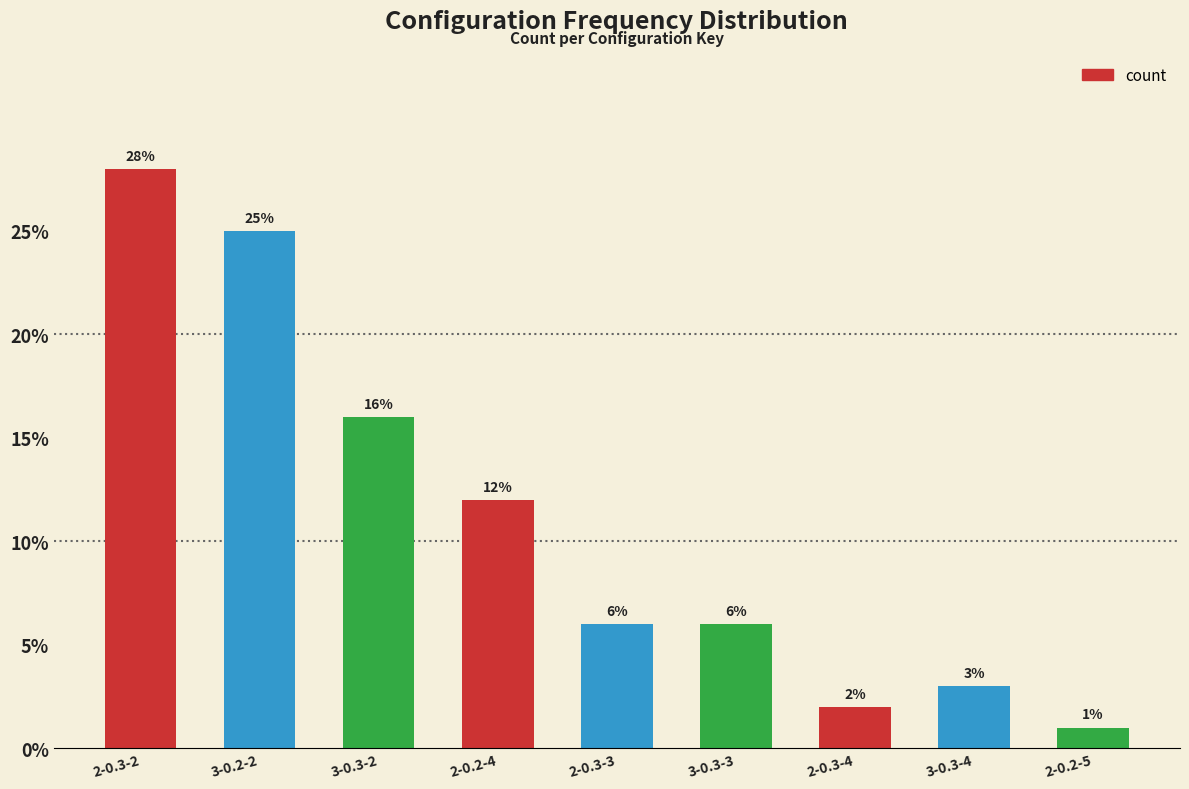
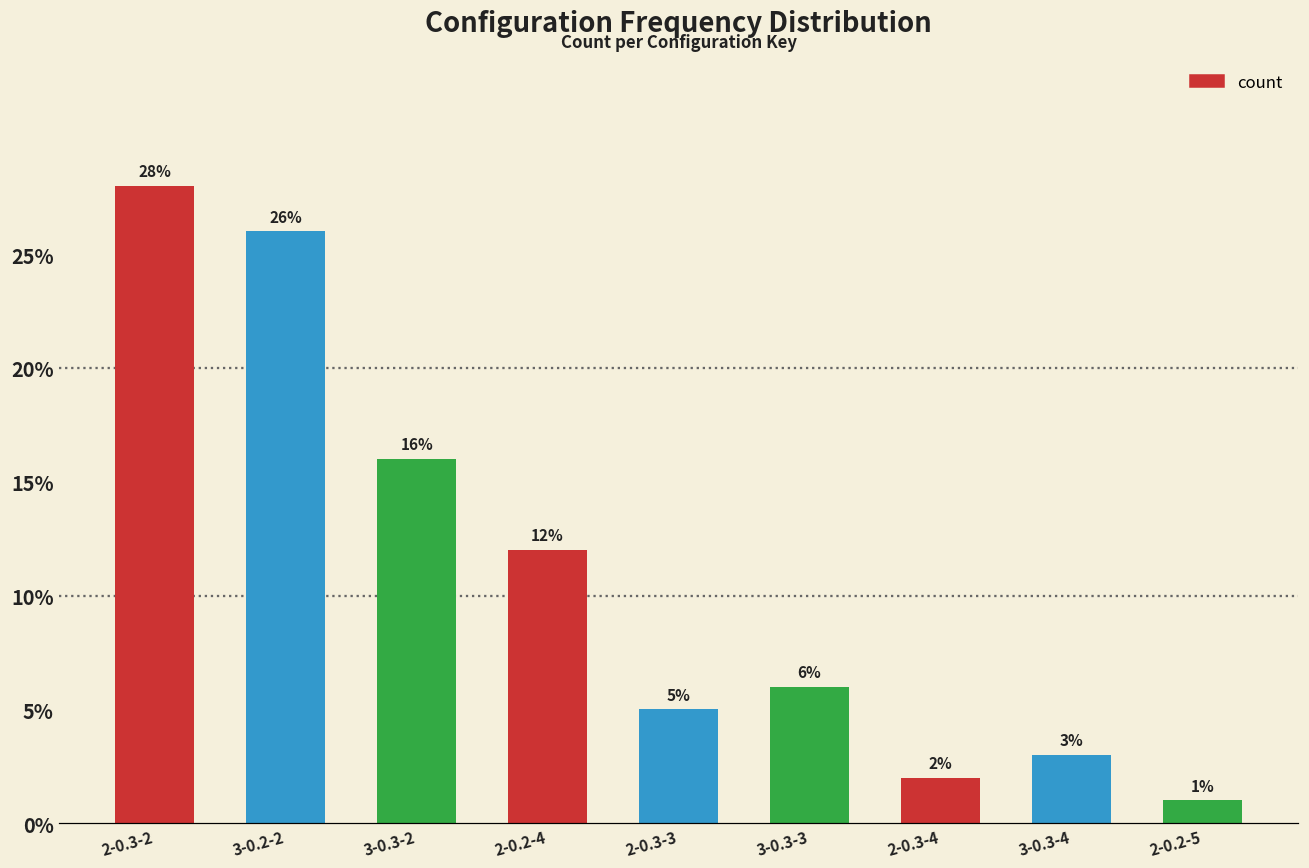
3-0.2-2: 25% -> 26%
2-0.3-3: 6% -> 5%
